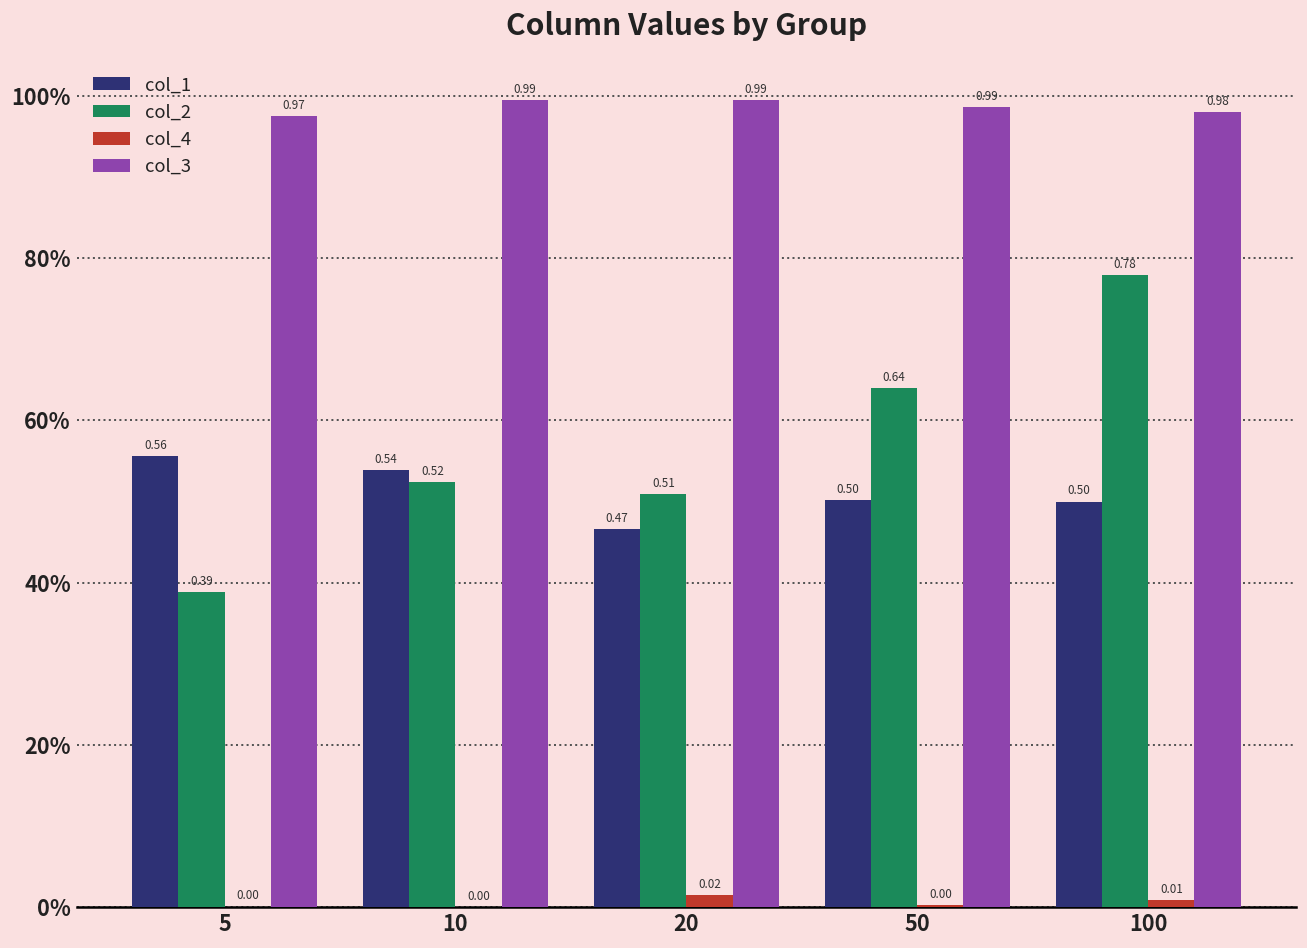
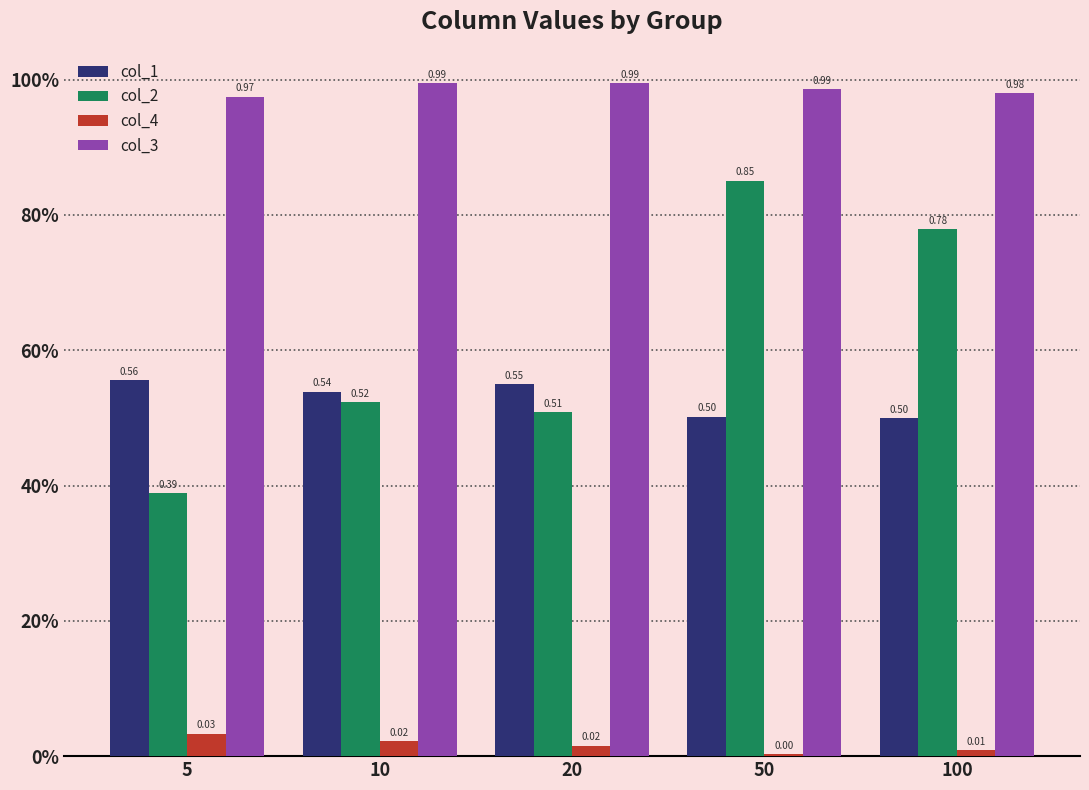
col_4, 5: 0.00 -> 0.03
col_4, 10: 0.00 -> 0.02
col_1, 20: 0.47 -> 0.55
col_2, 50: 0.64 -> 0.85
